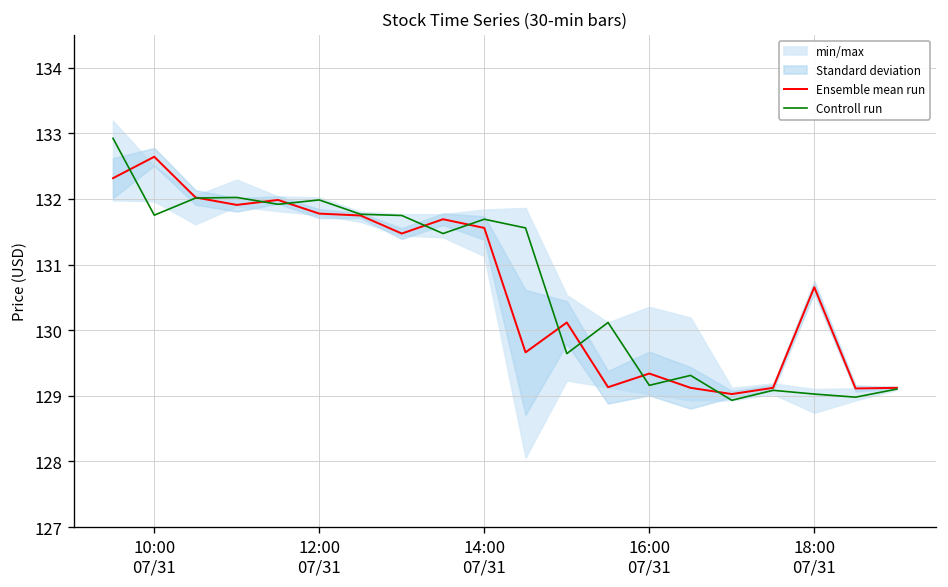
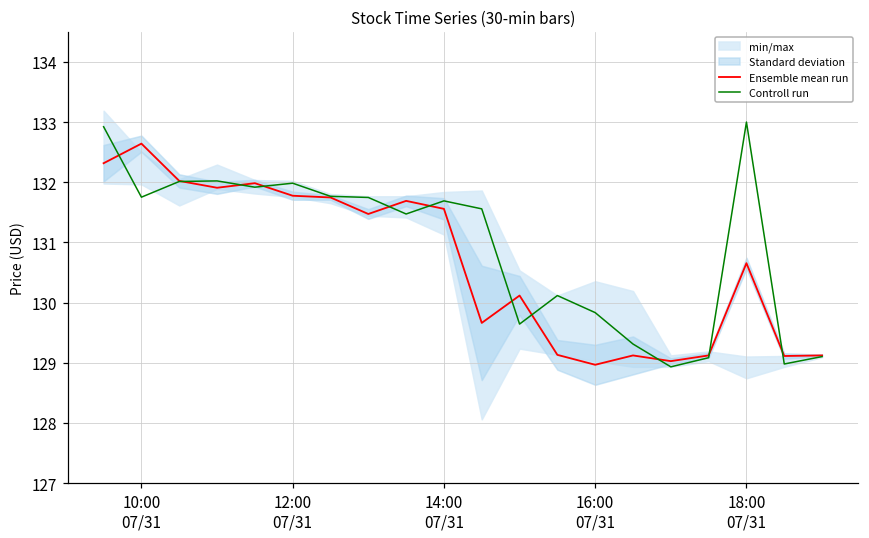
Ensemble mean run, 16:00 07/31: 129.3 -> 129.0
Controll run, 16:00 07/31: 129.2 -> 129.8
Controll run, 18:00 07/31: 129.0 -> 133.0
